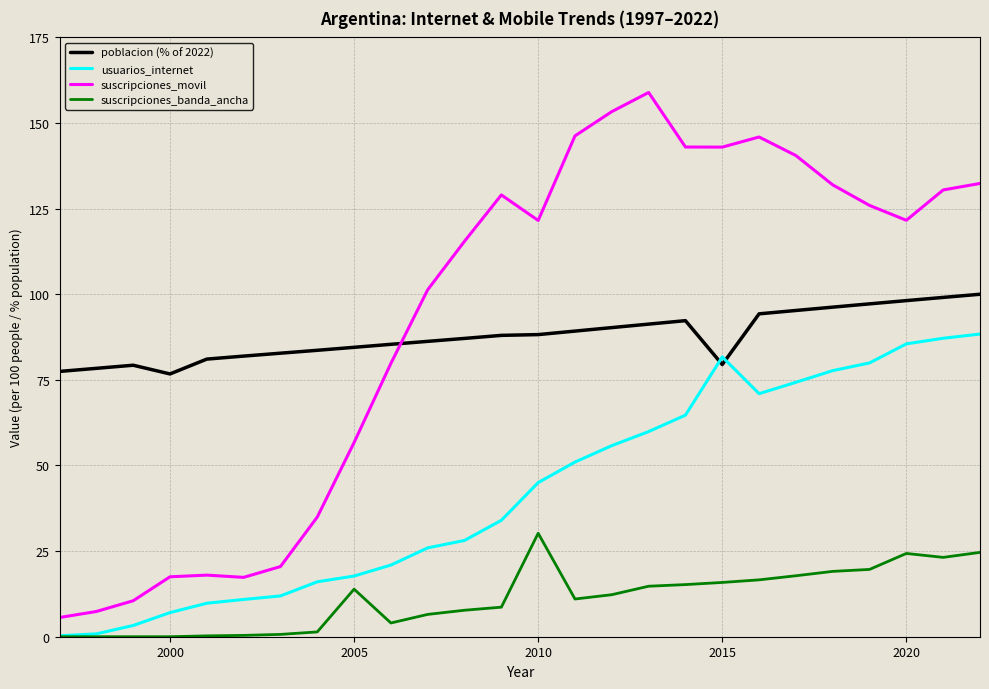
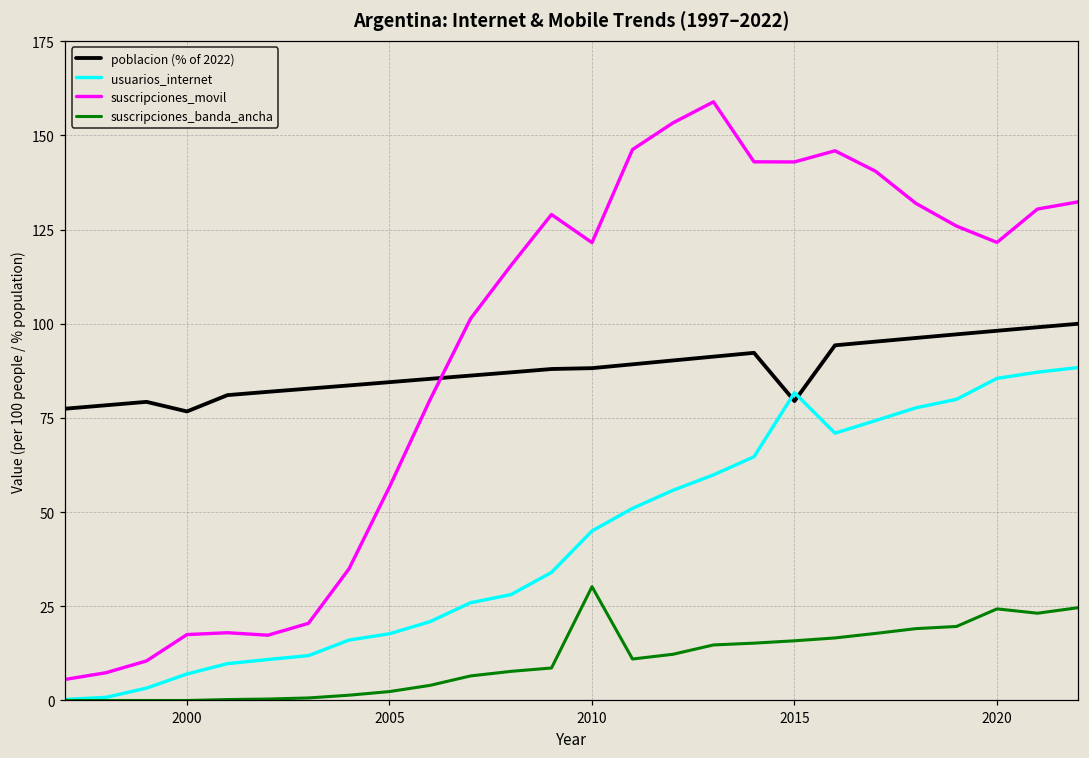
suscripciones_banda_ancha, 2005: 14 -> 2
